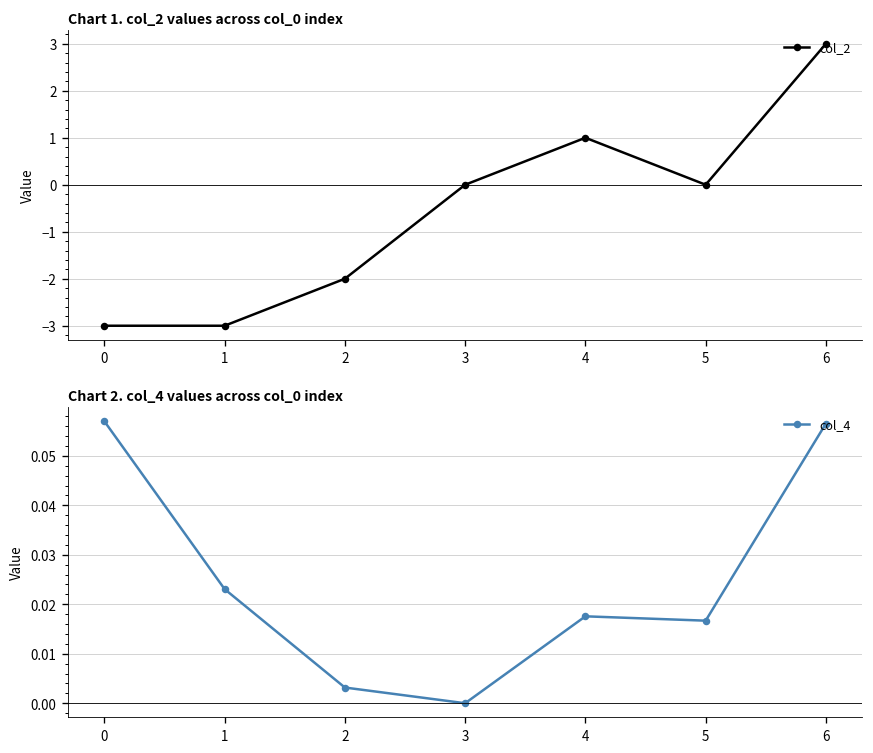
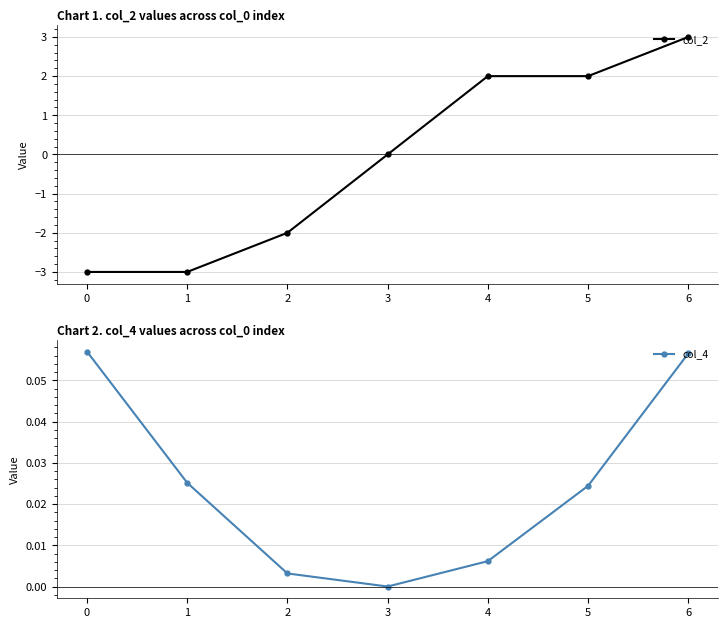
Chart 1. col_2 values across col_0 index, 4: 1 -> 2
Chart 1. col_2 values across col_0 index, 5: 0 -> 2
Chart 2. col_4 values across col_0 index, 1: 0.023 -> 0.025
Chart 2. col_4 values across col_0 index, 4: 0.018 -> 0.006
Chart 2. col_4 values across col_0 index, 5: 0.017 -> 0.024
